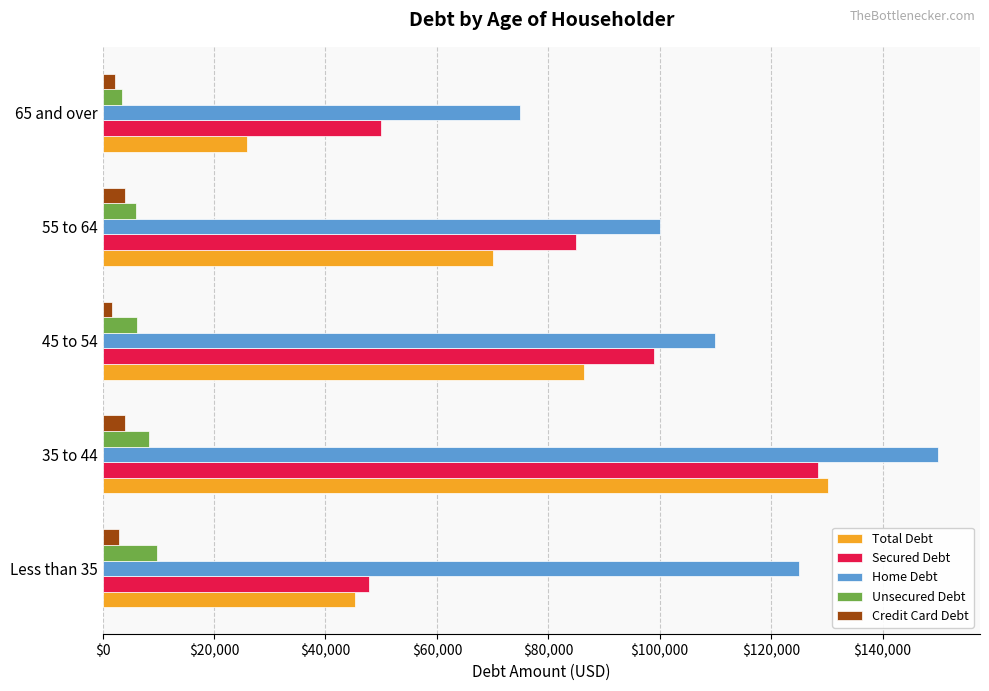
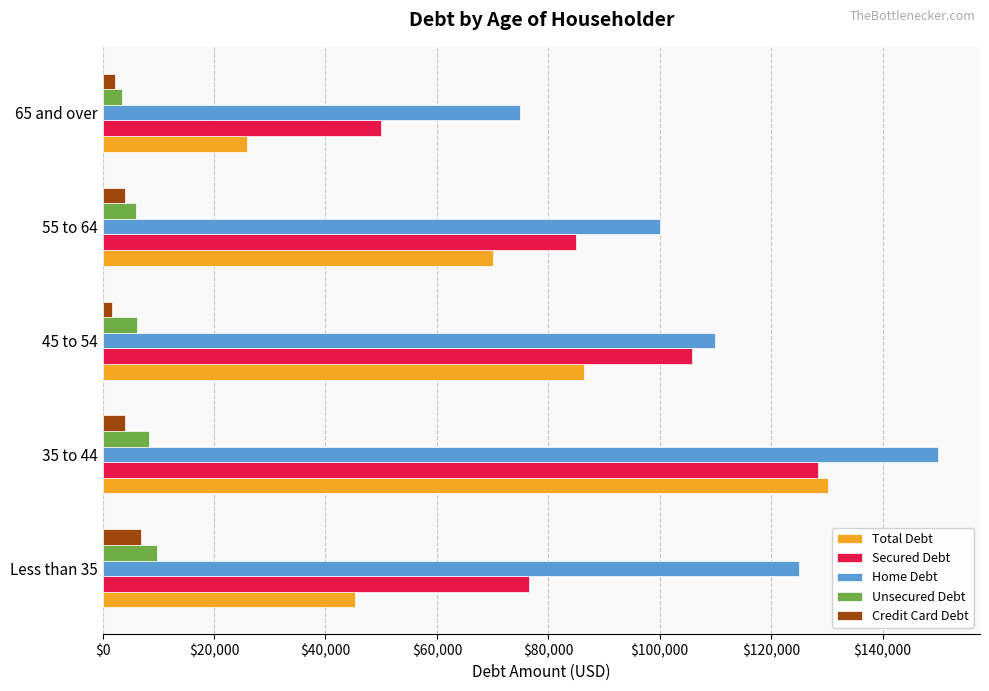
Secured Debt, 45 to 54: $99,000 -> $106,000
Credit Card Debt, Less than 35: $3,000 -> $7,000
Secured Debt, Less than 35: $48,000 -> $77,000
